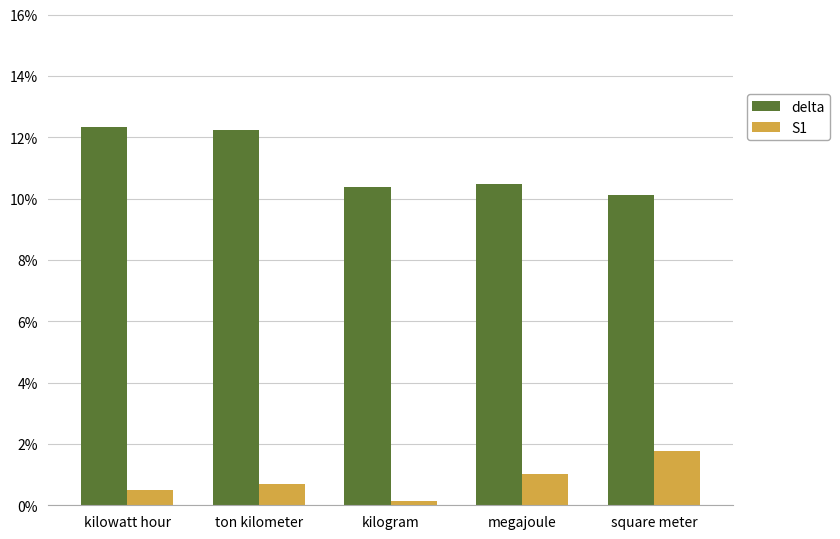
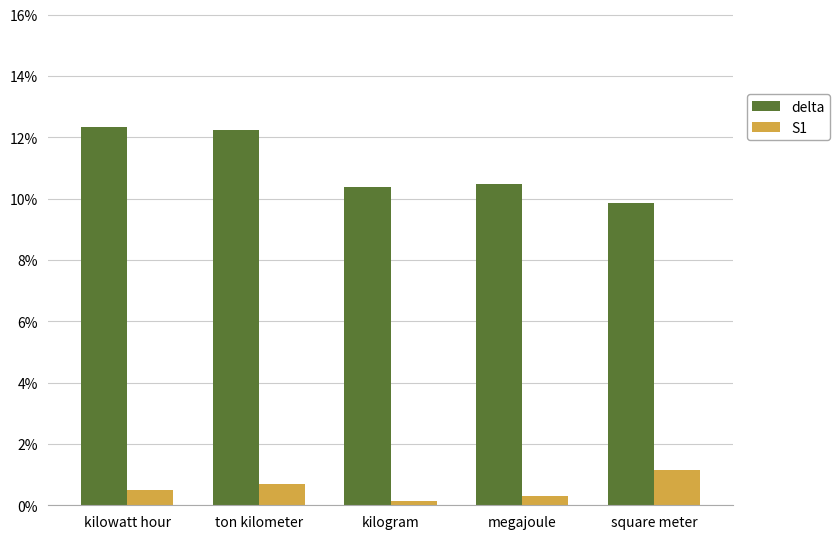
S1, megajoule: 1.0% -> 0.3%
delta, square meter: 10.1% -> 9.8%
S1, square meter: 1.8% -> 1.2%
